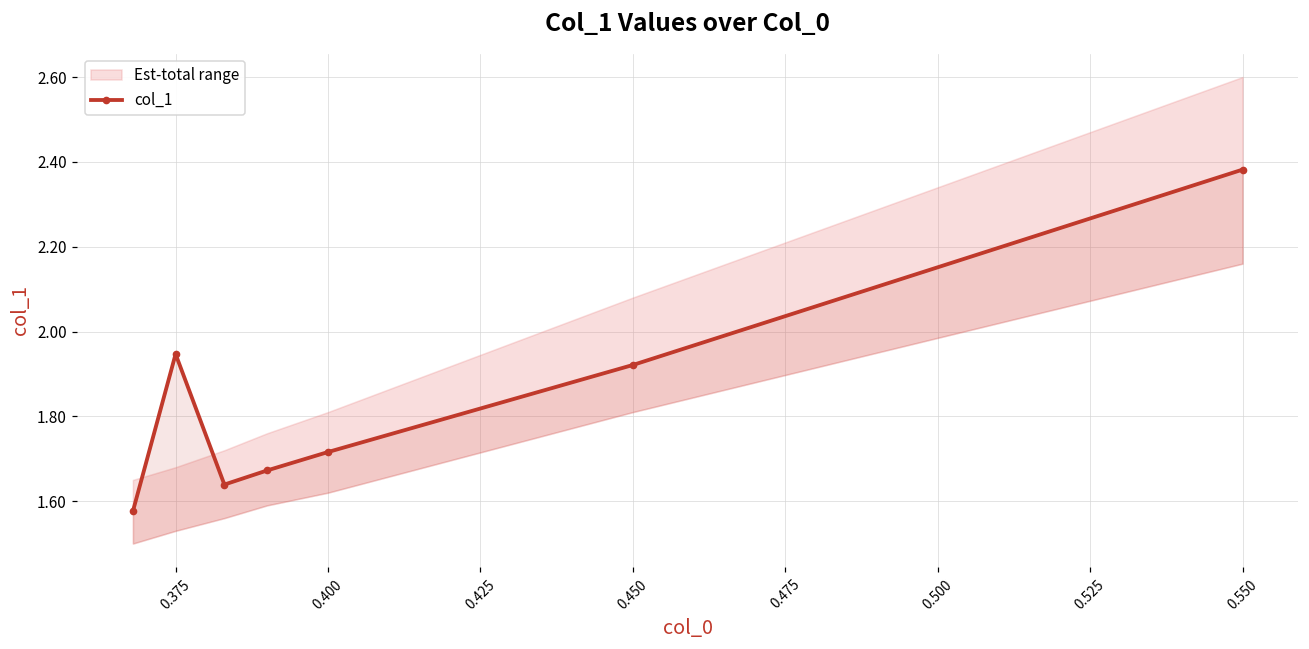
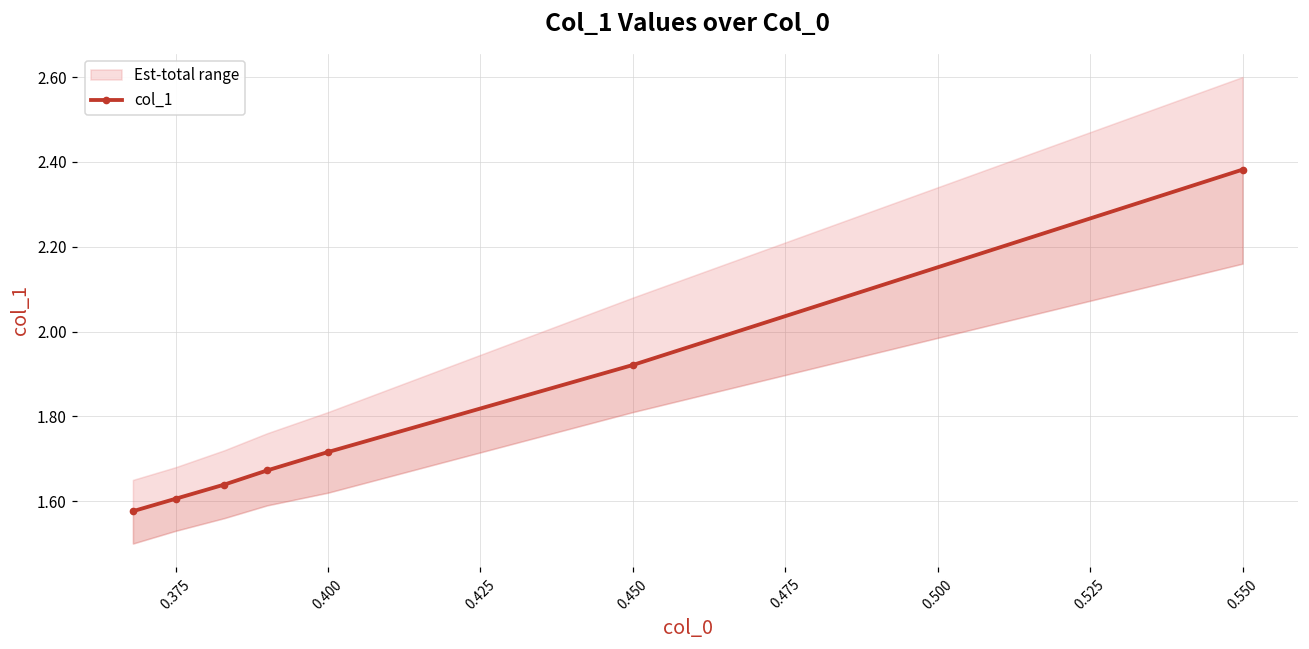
col_1, 0.375: 1.95 -> 1.61
